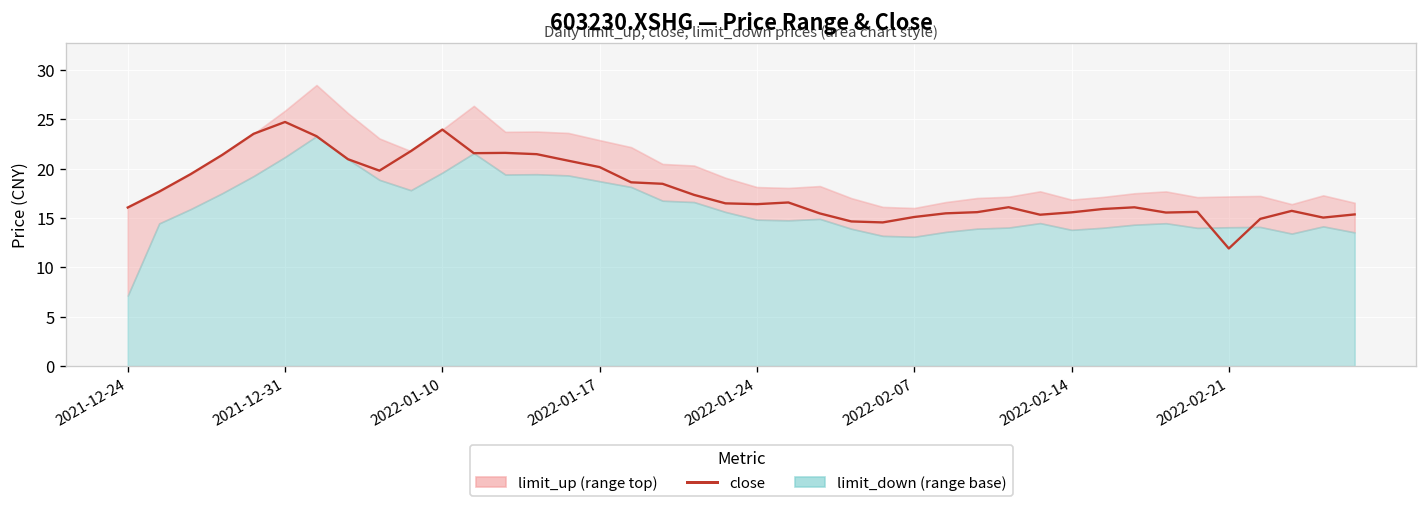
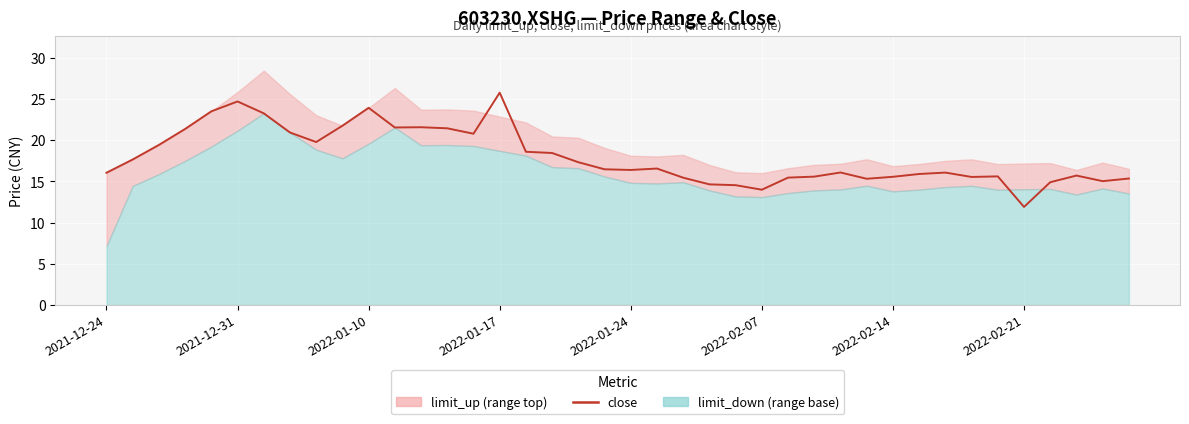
close, 2022-01-17: 20 -> 26
close, 2022-02-07: 15 -> 14
